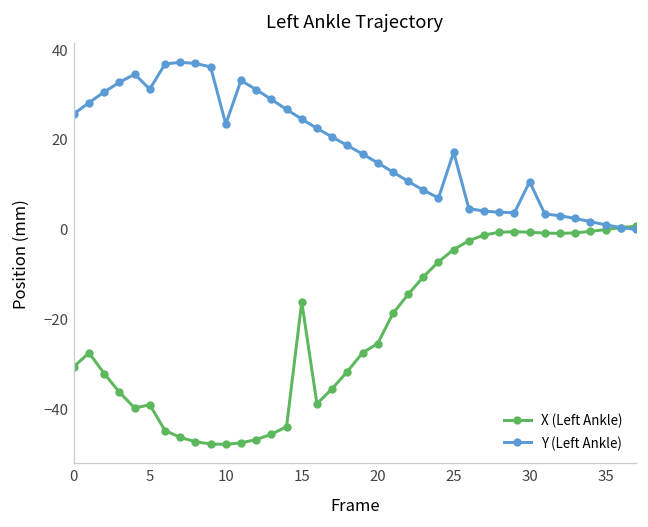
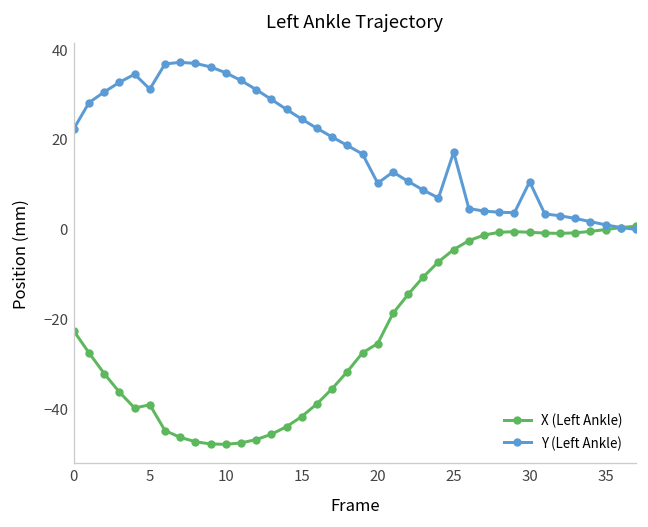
X (Left Ankle), 0: -31 -> -23
Y (Left Ankle), 0: 26 -> 22
Y (Left Ankle), 10: 23 -> 35
X (Left Ankle), 15: -16 -> -42
Y (Left Ankle), 20: 15 -> 10
